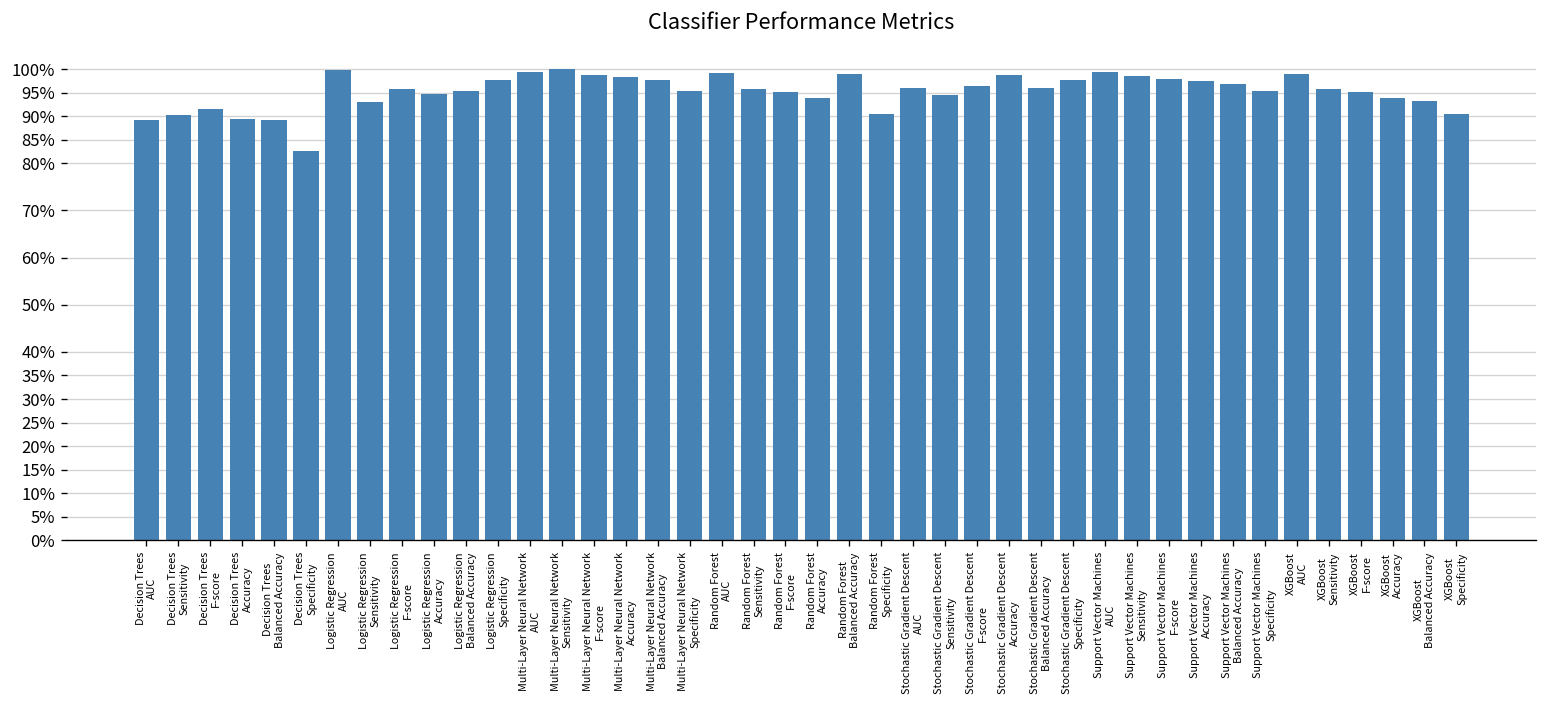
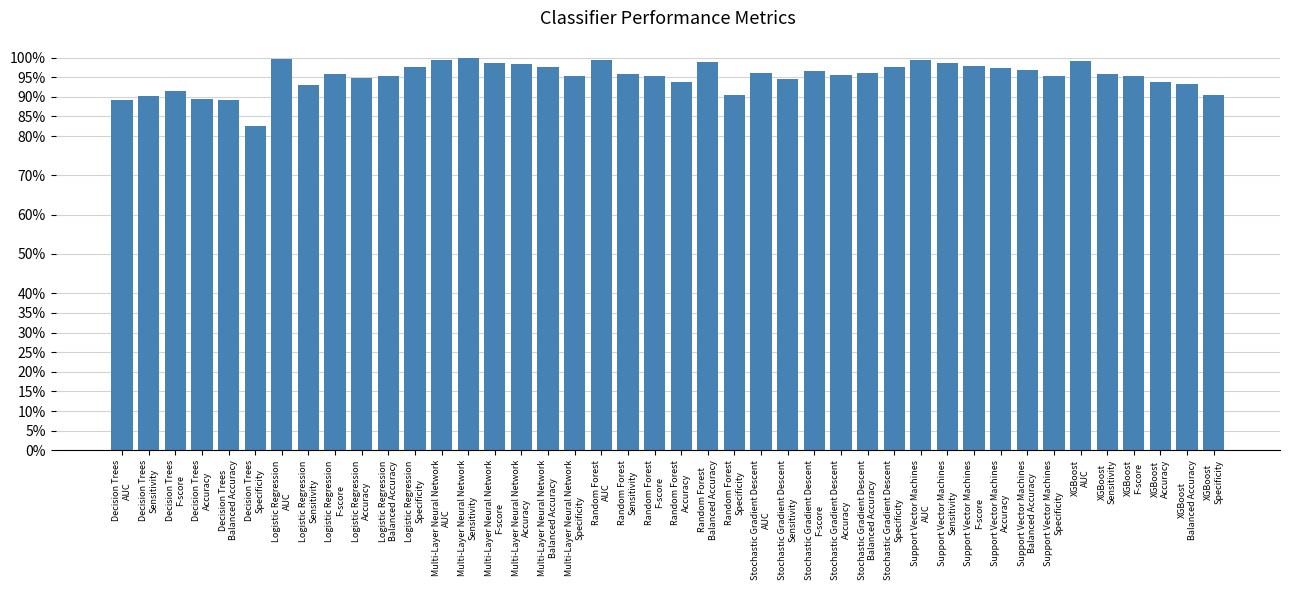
Stochastic Gradient Descent Accuracy: 99% -> 96%
